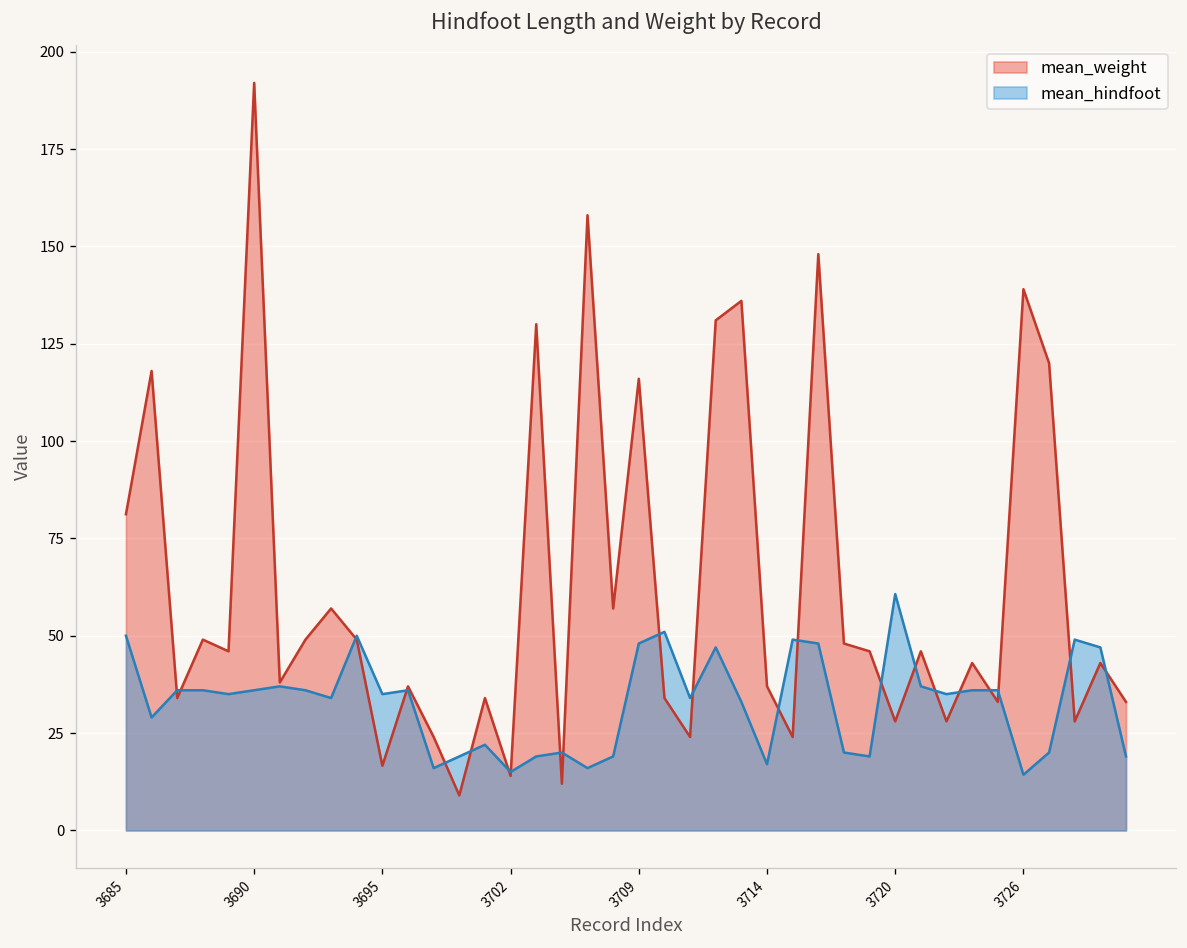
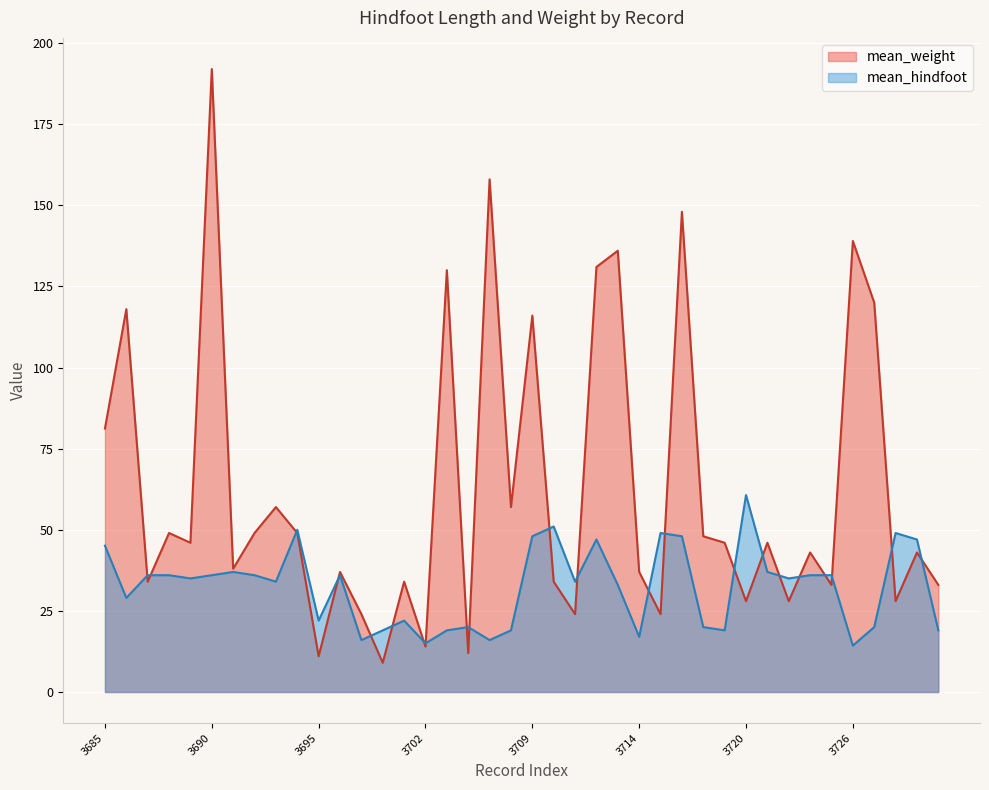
mean_hindfoot, 3685: 50 -> 45
mean_weight, 3695: 17 -> 11
mean_hindfoot, 3695: 35 -> 22
